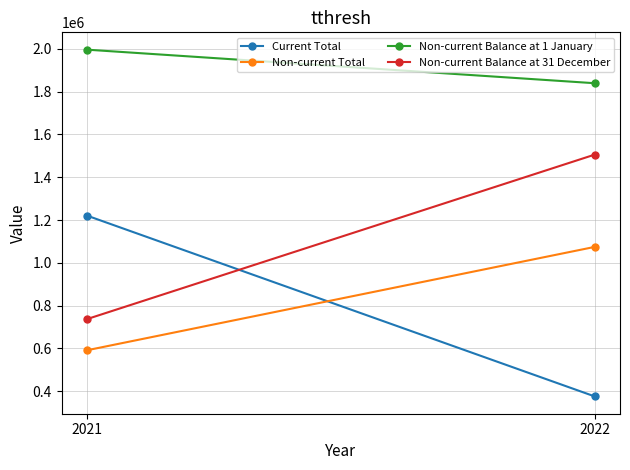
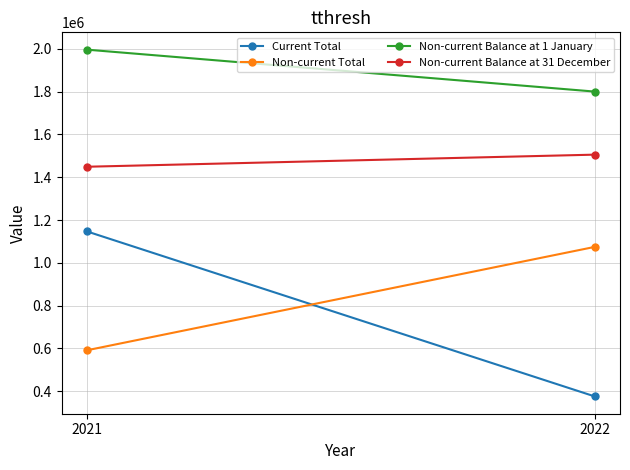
Current Total, 2021: 1220000 -> 1150000
Non-current Balance at 31 December, 2021: 740000 -> 1450000
Non-current Balance at 1 January, 2022: 1840000 -> 1800000
